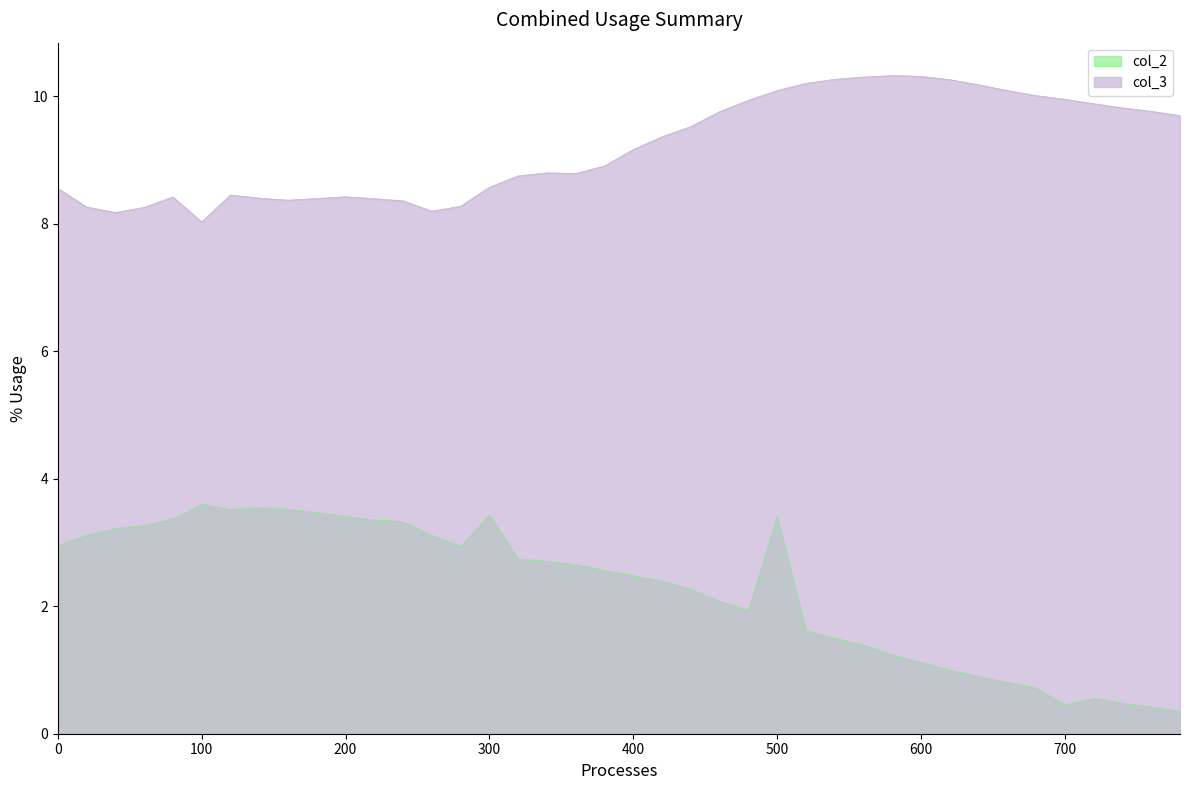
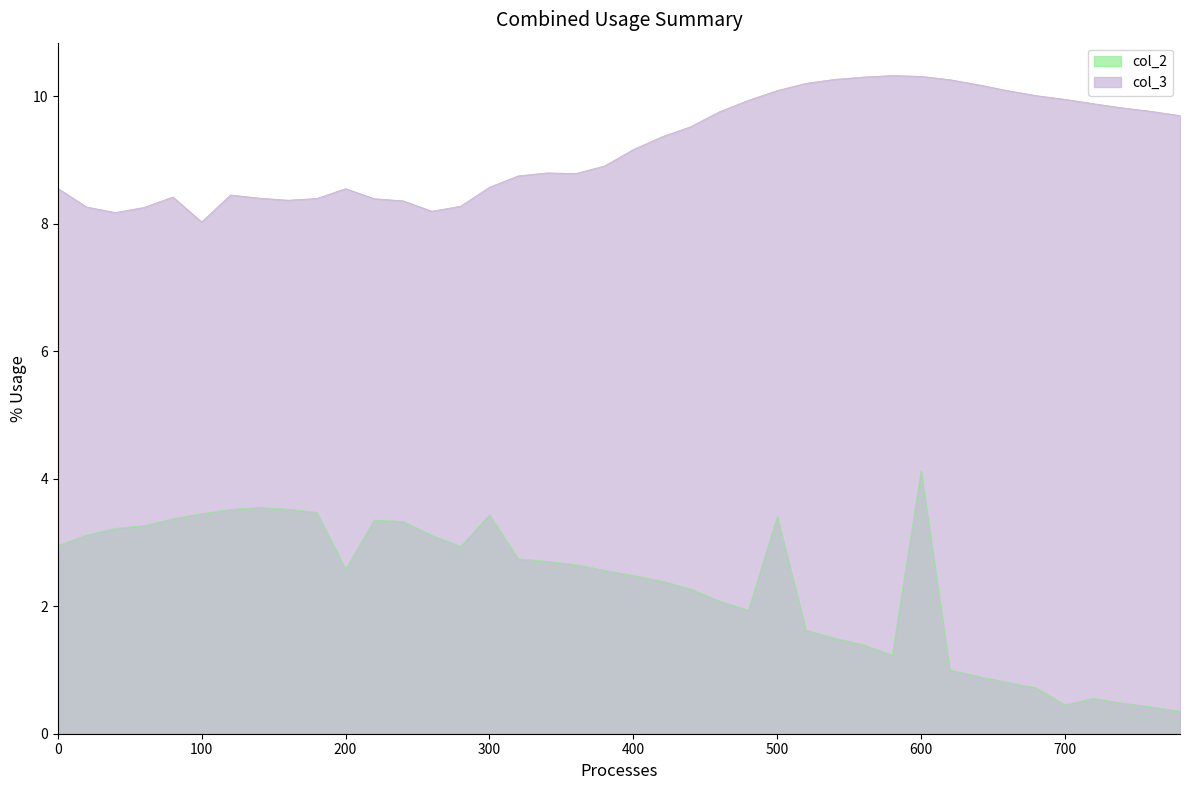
col_2, 100: 3.6 -> 3.5
col_2, 200: 3.4 -> 2.6
col_3, 200: 8.4 -> 8.6
col_2, 600: 1.1 -> 4.1
